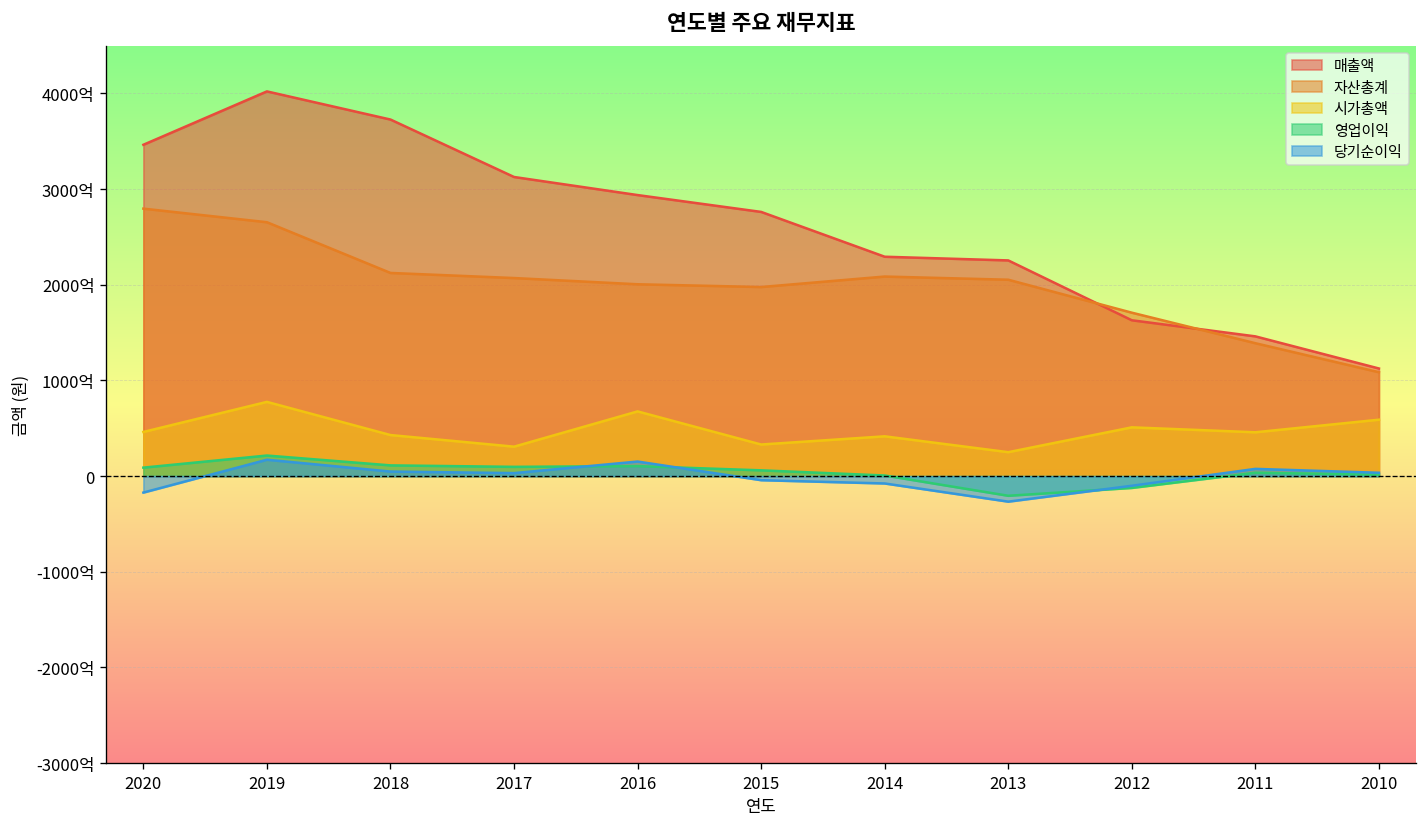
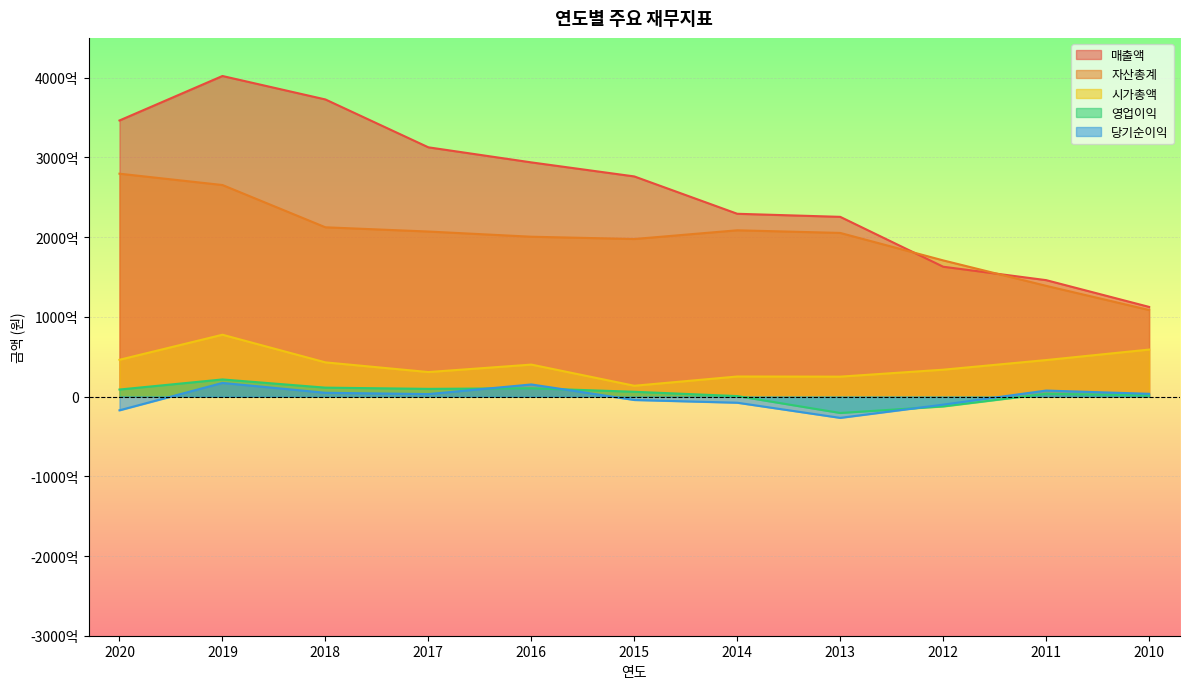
시가총액, 2016: 700억 -> 400억
시가총액, 2015: 300억 -> 100억
시가총액, 2014: 400억 -> 300억
시가총액, 2012: 500억 -> 300억
